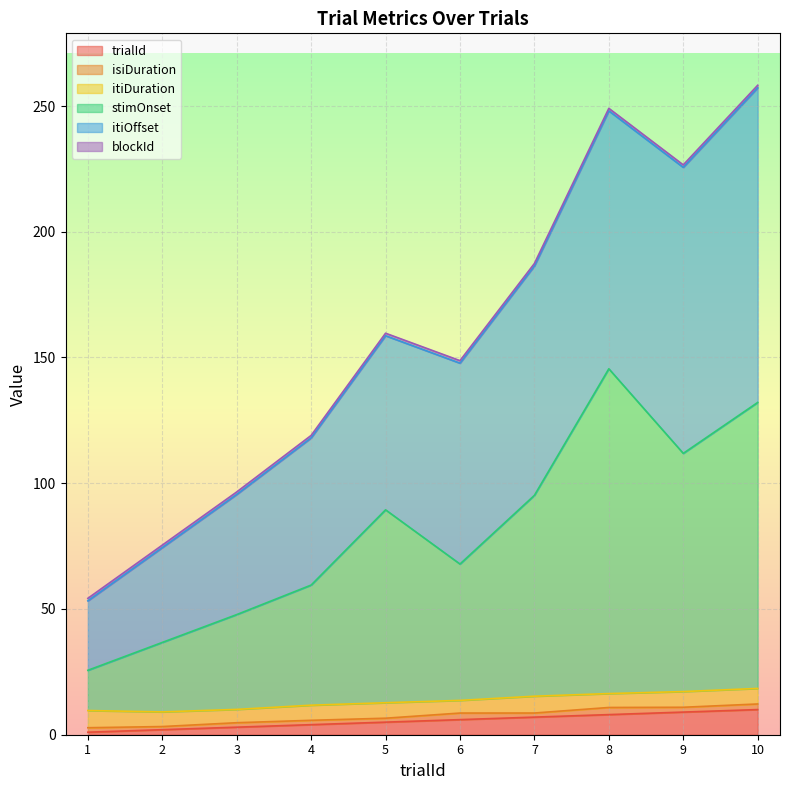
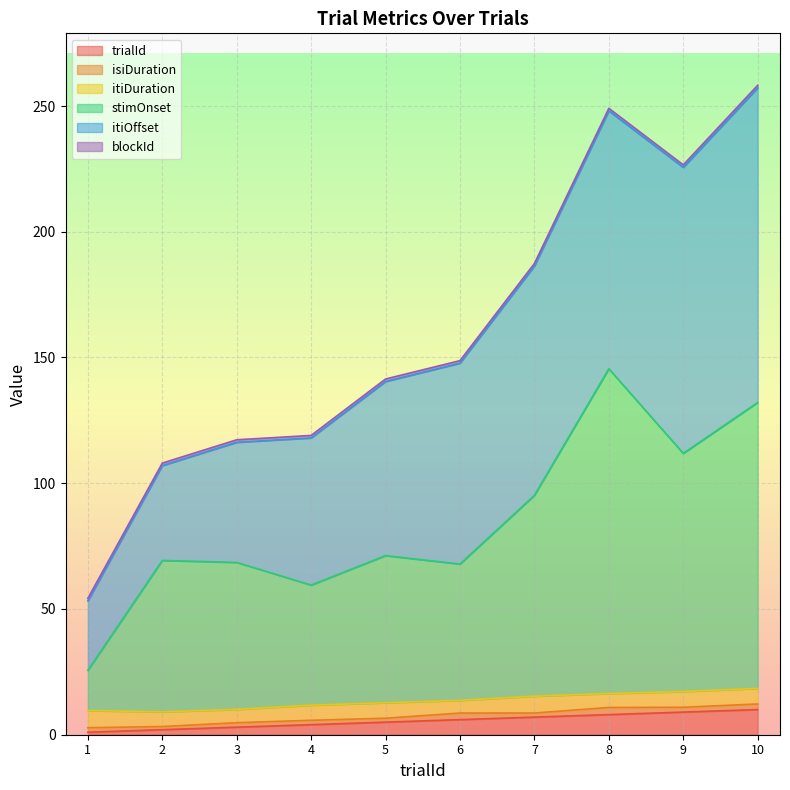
stimOnset, 2: 28 -> 60
stimOnset, 3: 38 -> 58
stimOnset, 5: 77 -> 59
